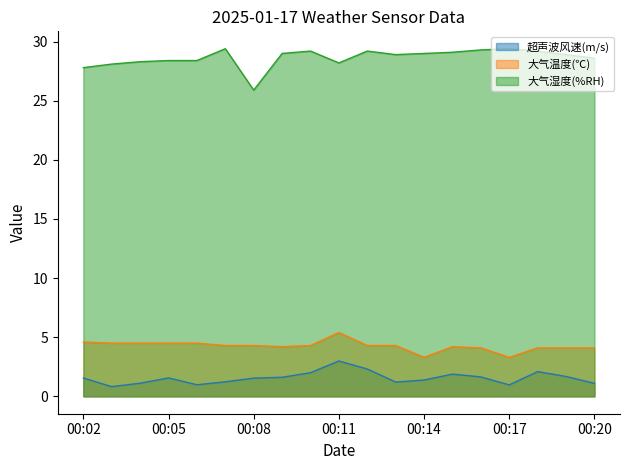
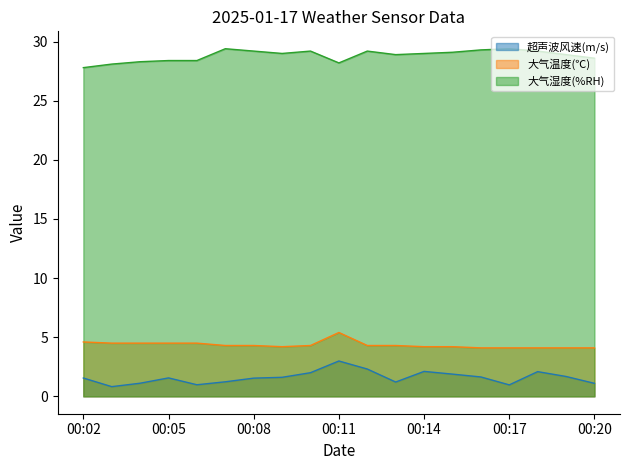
大气湿度(%RH), 00:08: 25.9 -> 29.2
超声波风速(m/s), 00:14: 1.4 -> 2.1
大气温度(℃), 00:14: 3.3 -> 4.2
大气温度(℃), 00:17: 3.3 -> 4.1
